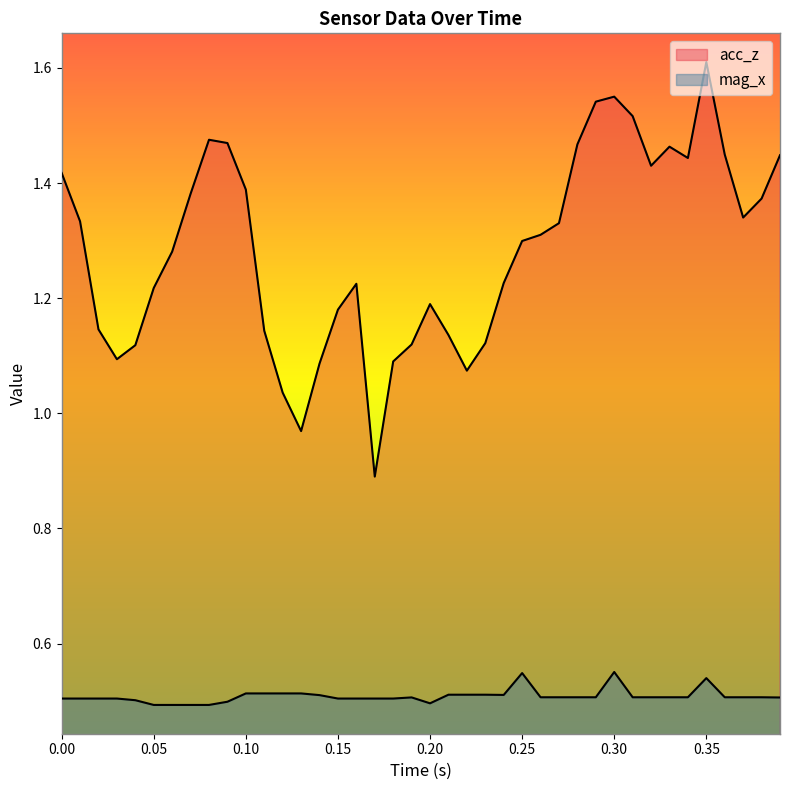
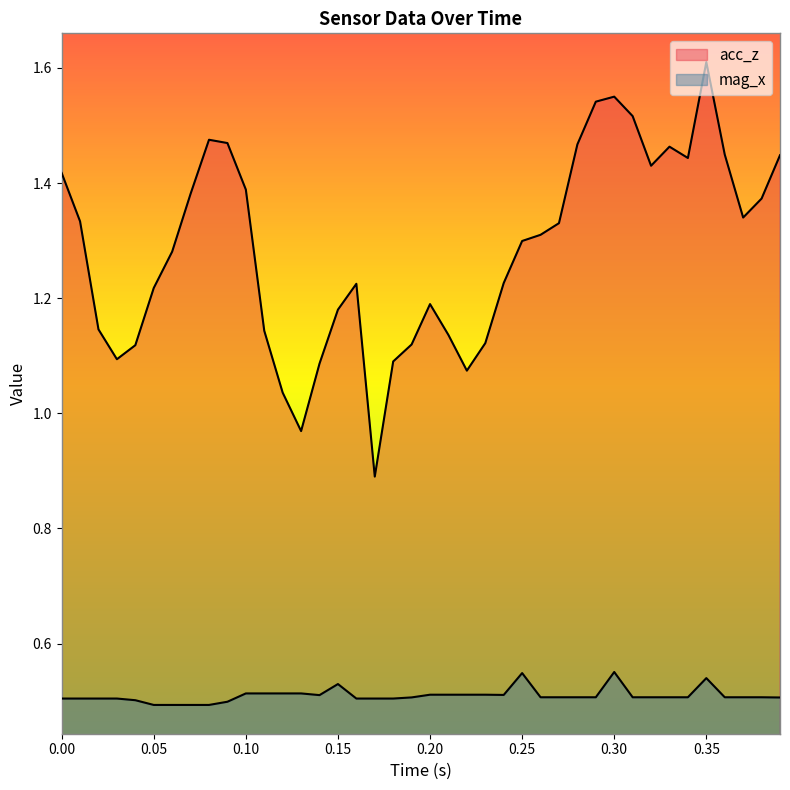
mag_x, 0.15: 0.50 -> 0.53
mag_x, 0.20: 0.50 -> 0.51
